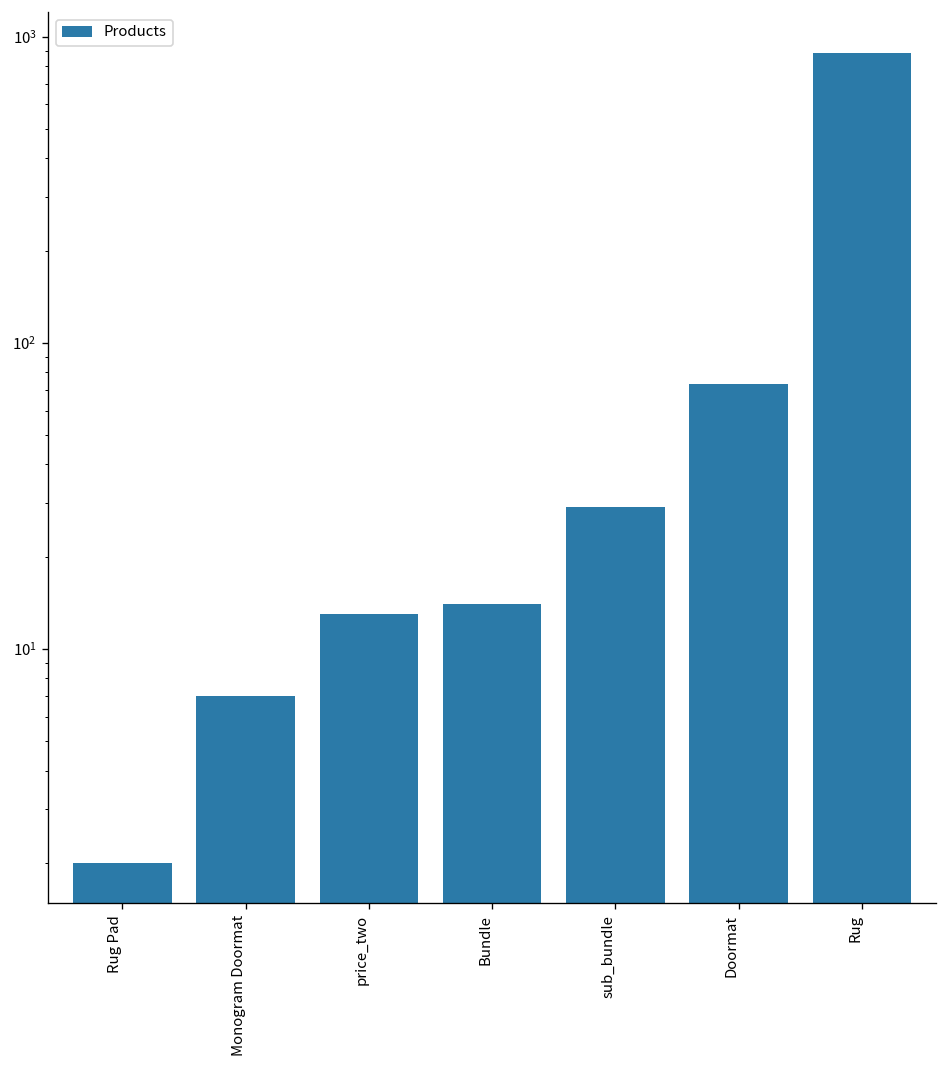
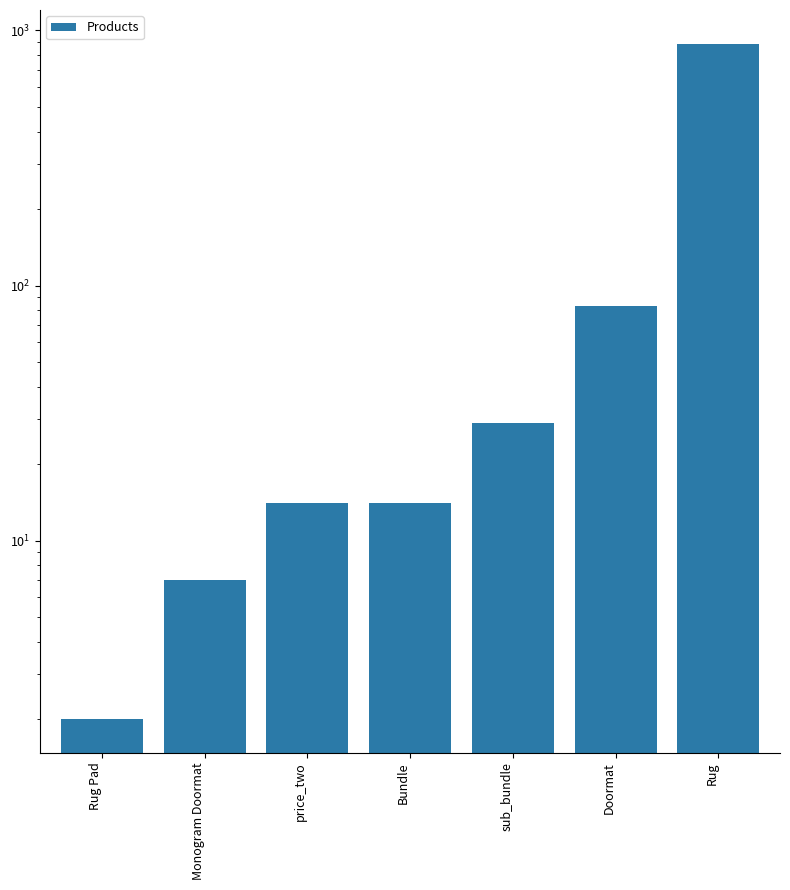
price_two: 13 -> 14
Doormat: 73 -> 83
